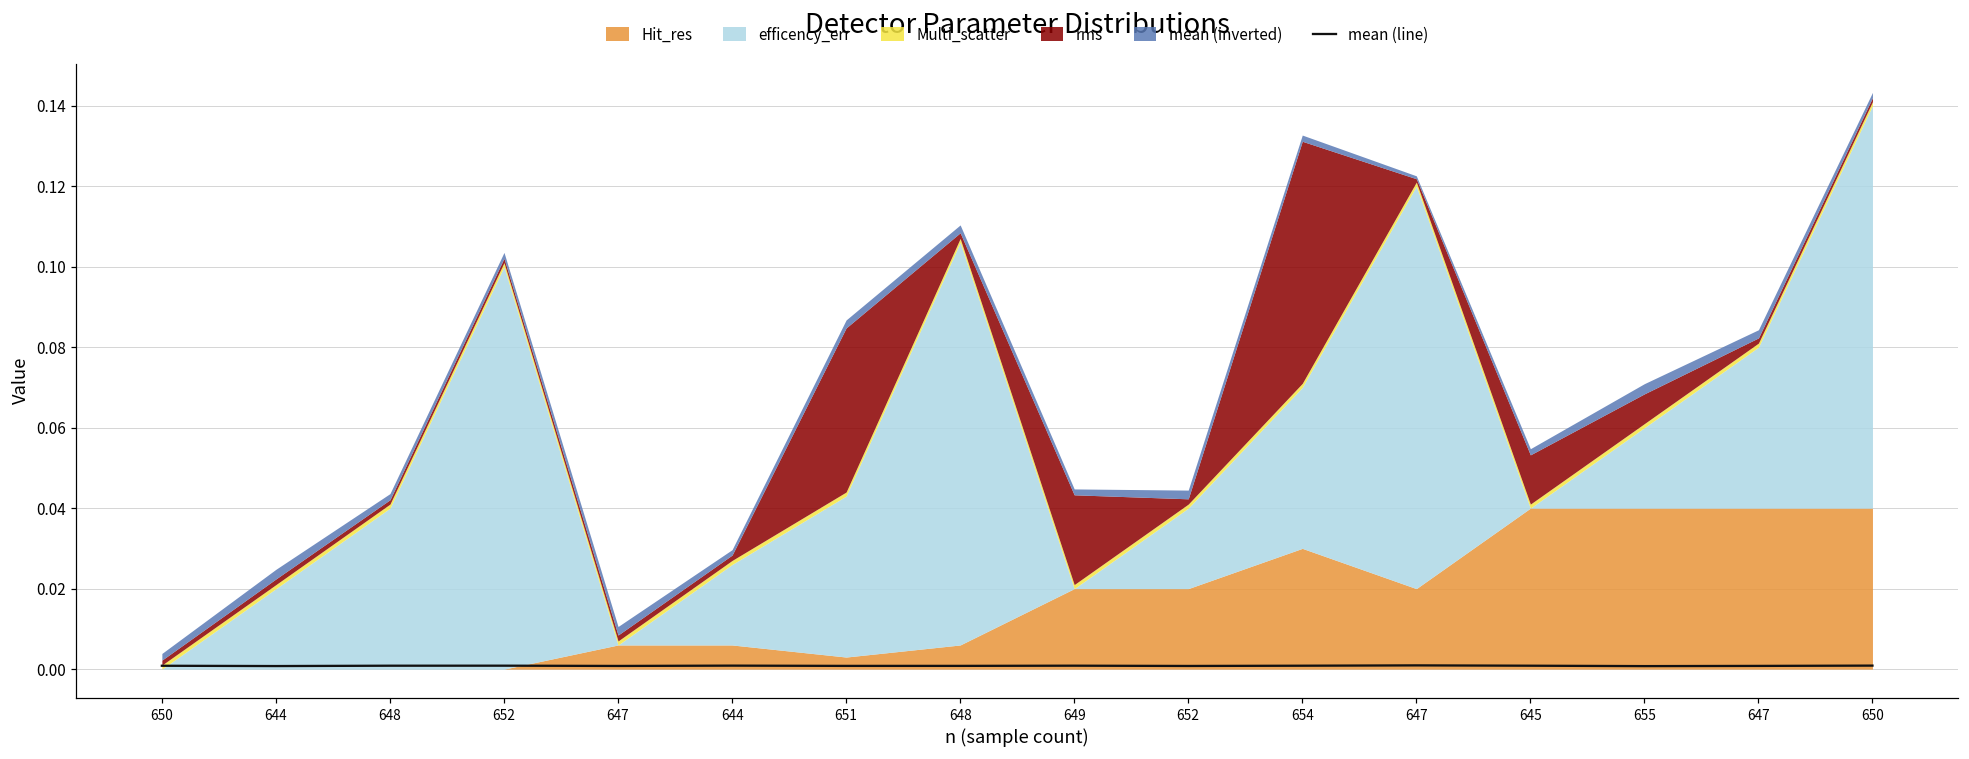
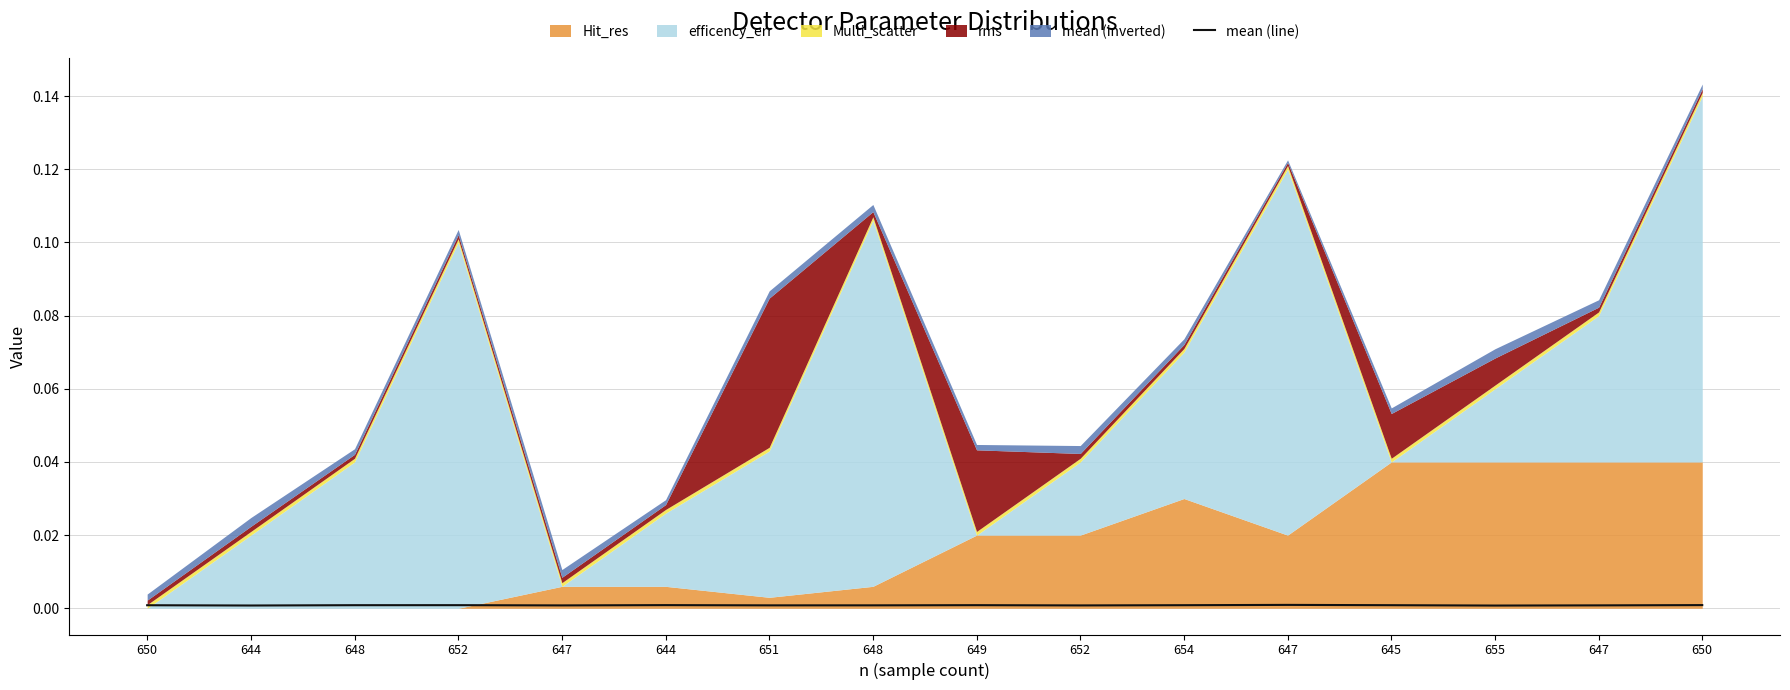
rms, 654: 0.060 -> 0.001
